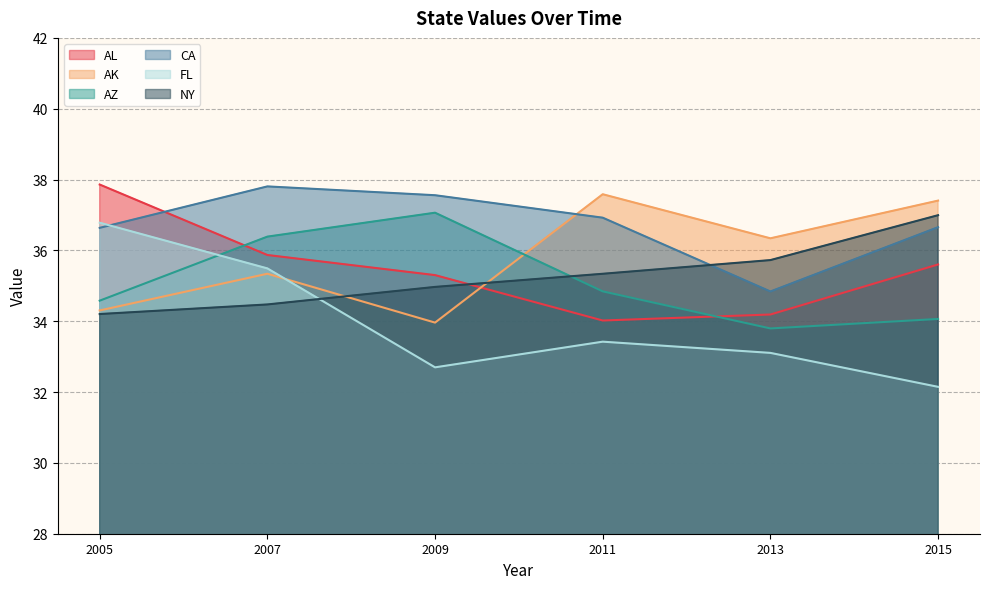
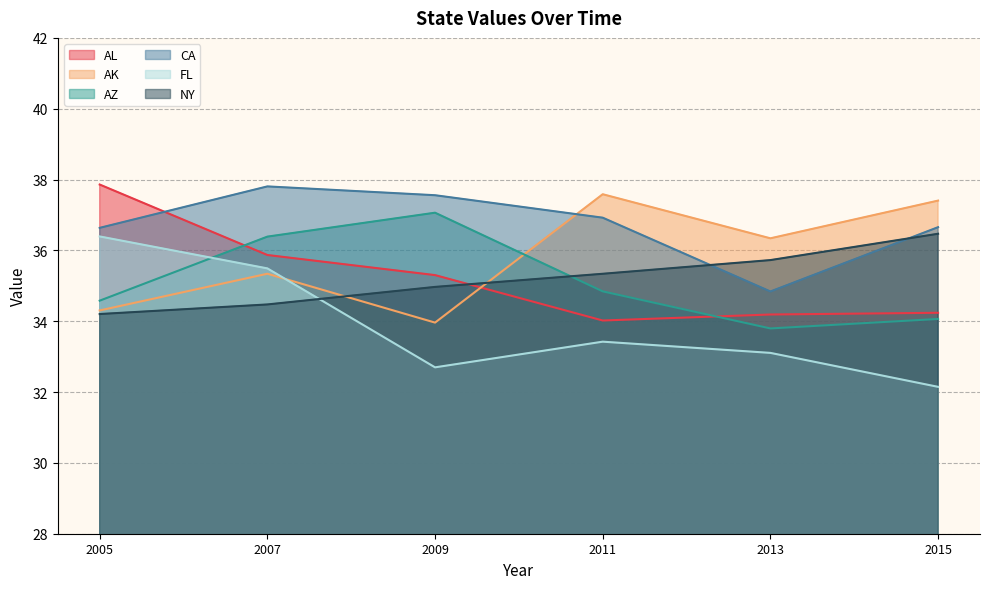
FL, 2005: 36.8 -> 36.4
AL, 2015: 35.6 -> 34.2
NY, 2015: 37.0 -> 36.5
